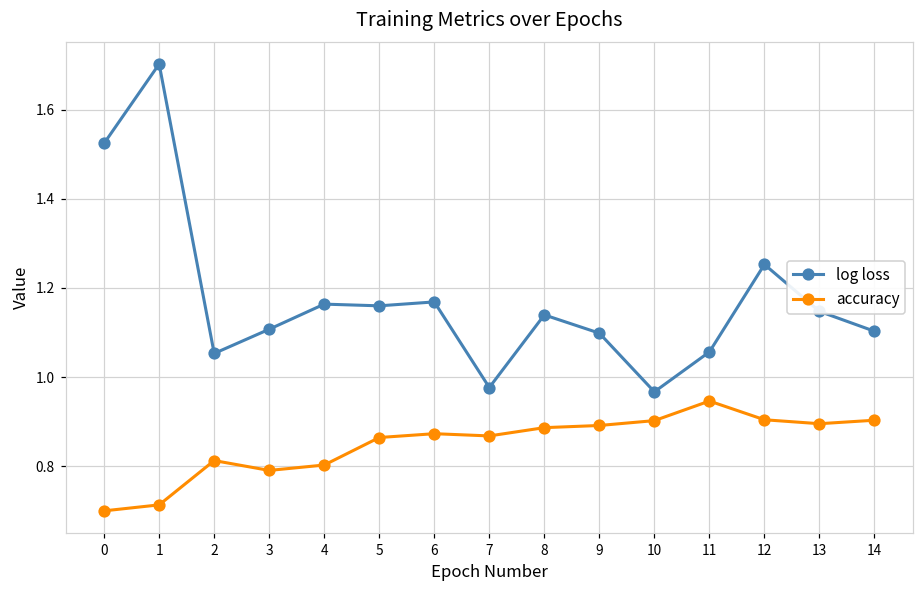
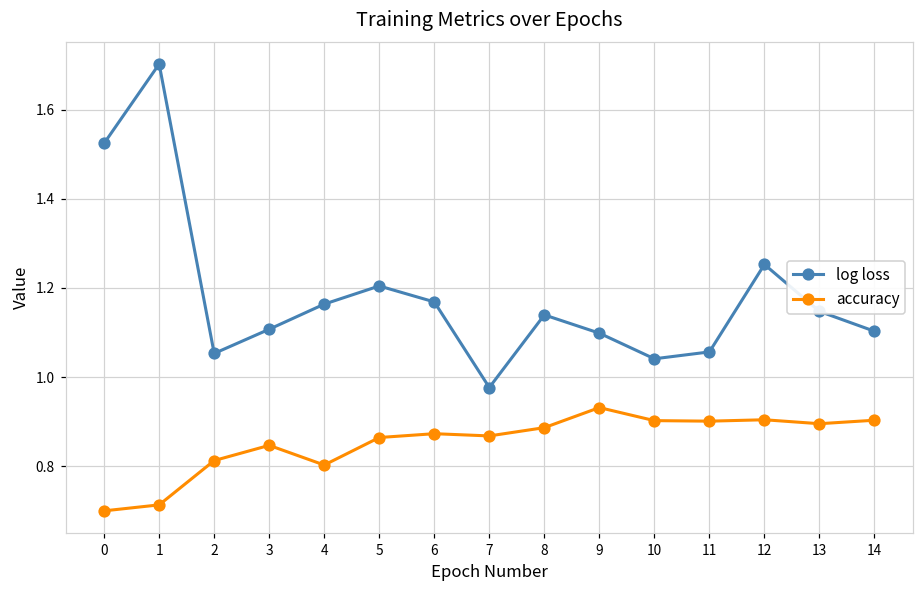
accuracy, 3: 0.79 -> 0.85
log loss, 5: 1.16 -> 1.20
accuracy, 9: 0.89 -> 0.93
log loss, 10: 0.97 -> 1.04
accuracy, 11: 0.95 -> 0.90
